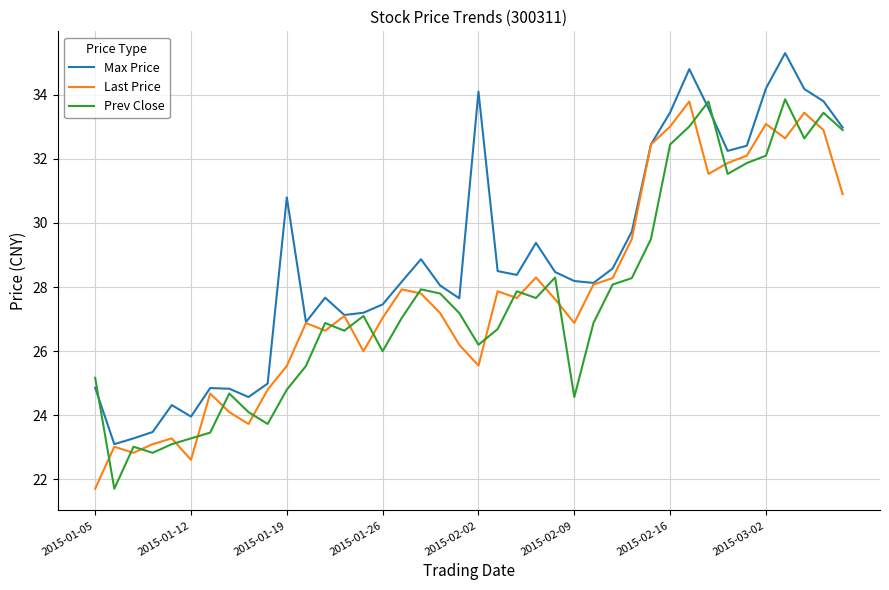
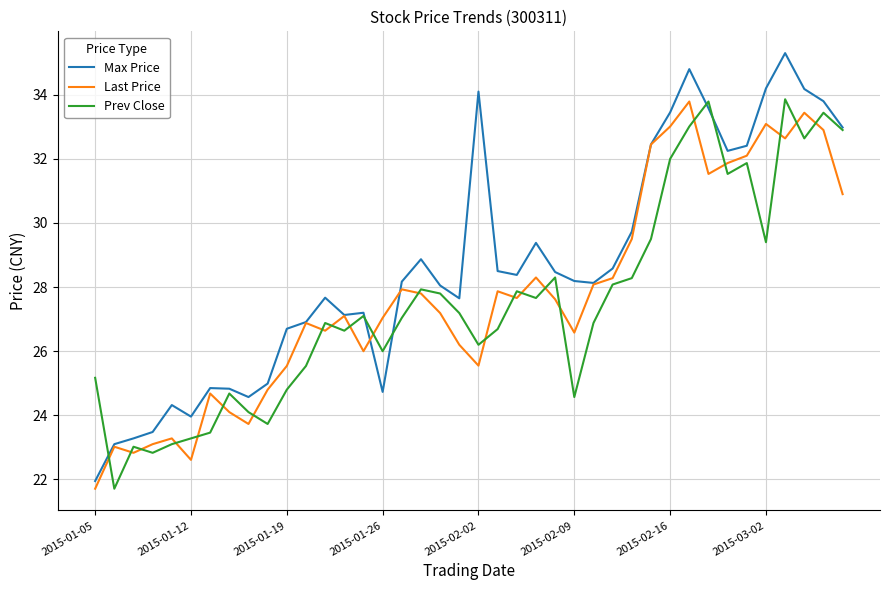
Max Price, 2015-01-05: 24.9 -> 22.0
Max Price, 2015-01-19: 30.8 -> 26.7
Max Price, 2015-01-26: 27.5 -> 24.7
Last Price, 2015-02-09: 26.9 -> 26.6
Prev Close, 2015-02-16: 32.5 -> 32.0
Prev Close, 2015-03-02: 32.1 -> 29.4
